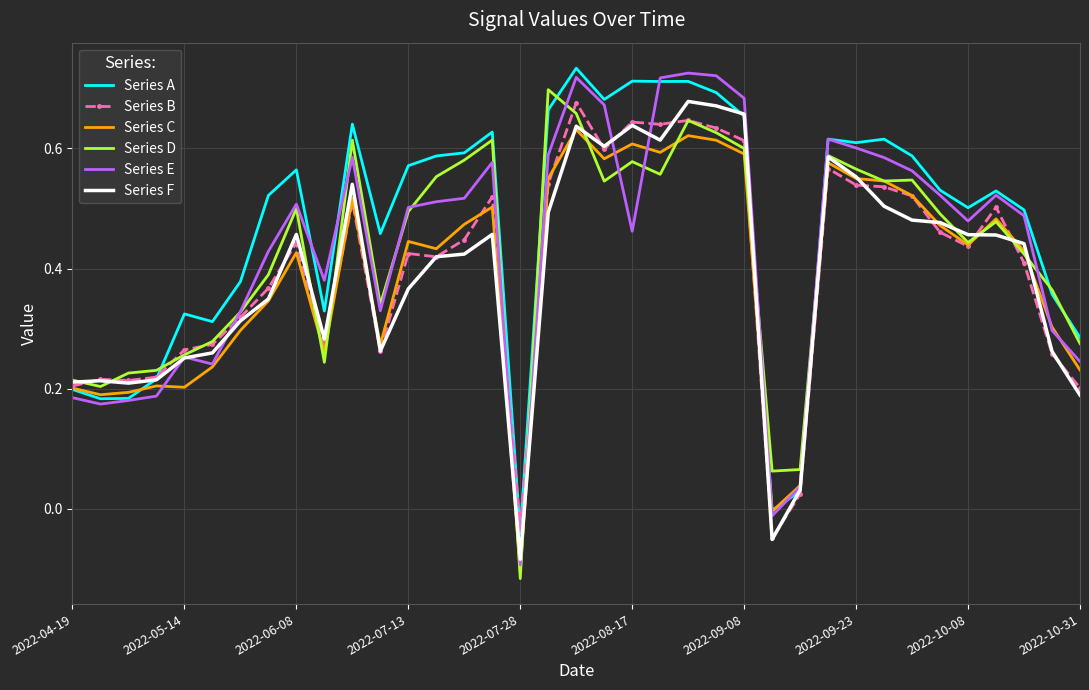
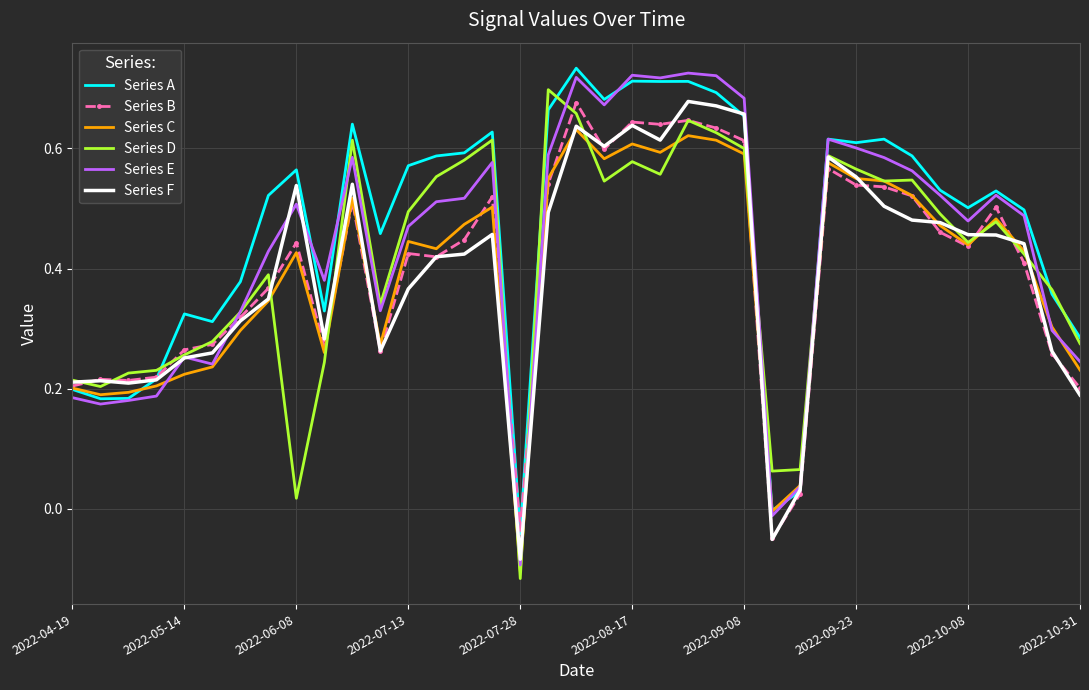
Series C, 2022-05-14: 0.20 -> 0.22
Series D, 2022-06-08: 0.50 -> 0.02
Series F, 2022-06-08: 0.46 -> 0.54
Series E, 2022-07-13: 0.50 -> 0.47
Series E, 2022-08-17: 0.46 -> 0.72
